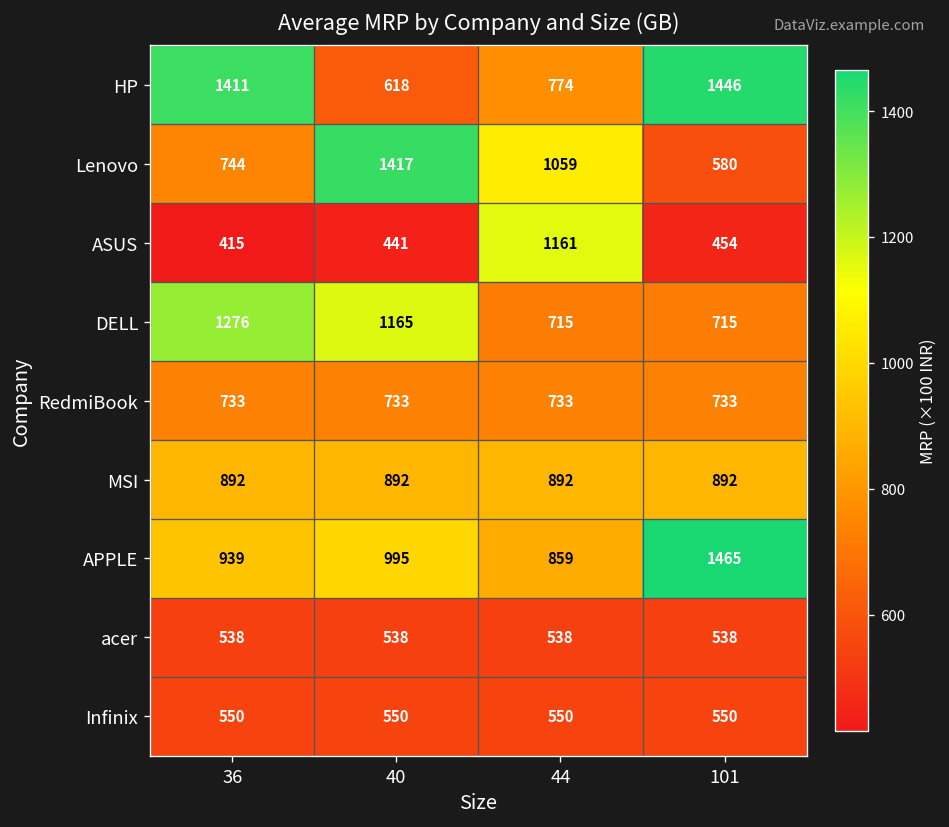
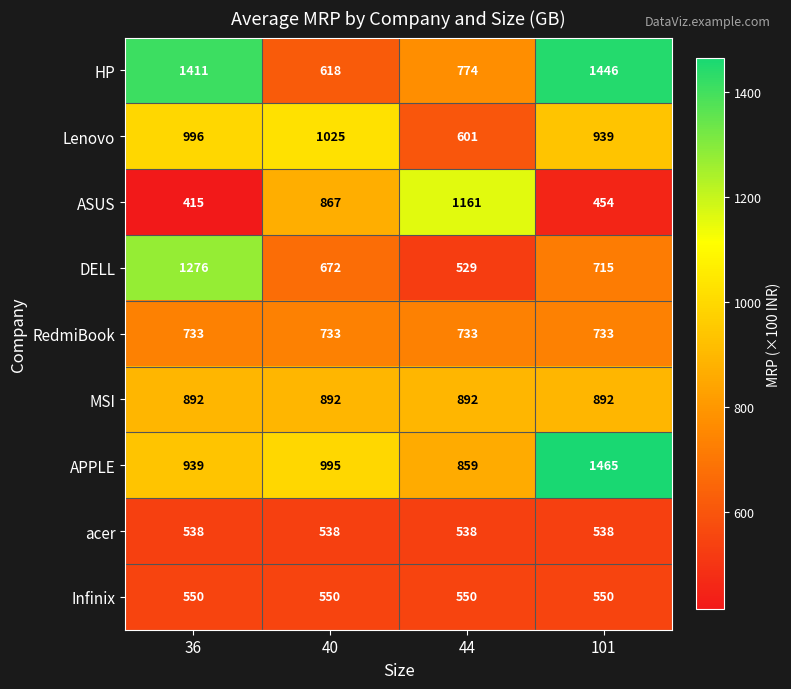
Lenovo, 36: 744 -> 996
Lenovo, 40: 1417 -> 1025
Lenovo, 44: 1059 -> 601
Lenovo, 101: 580 -> 939
ASUS, 40: 441 -> 867
DELL, 40: 1165 -> 672
DELL, 44: 715 -> 529
